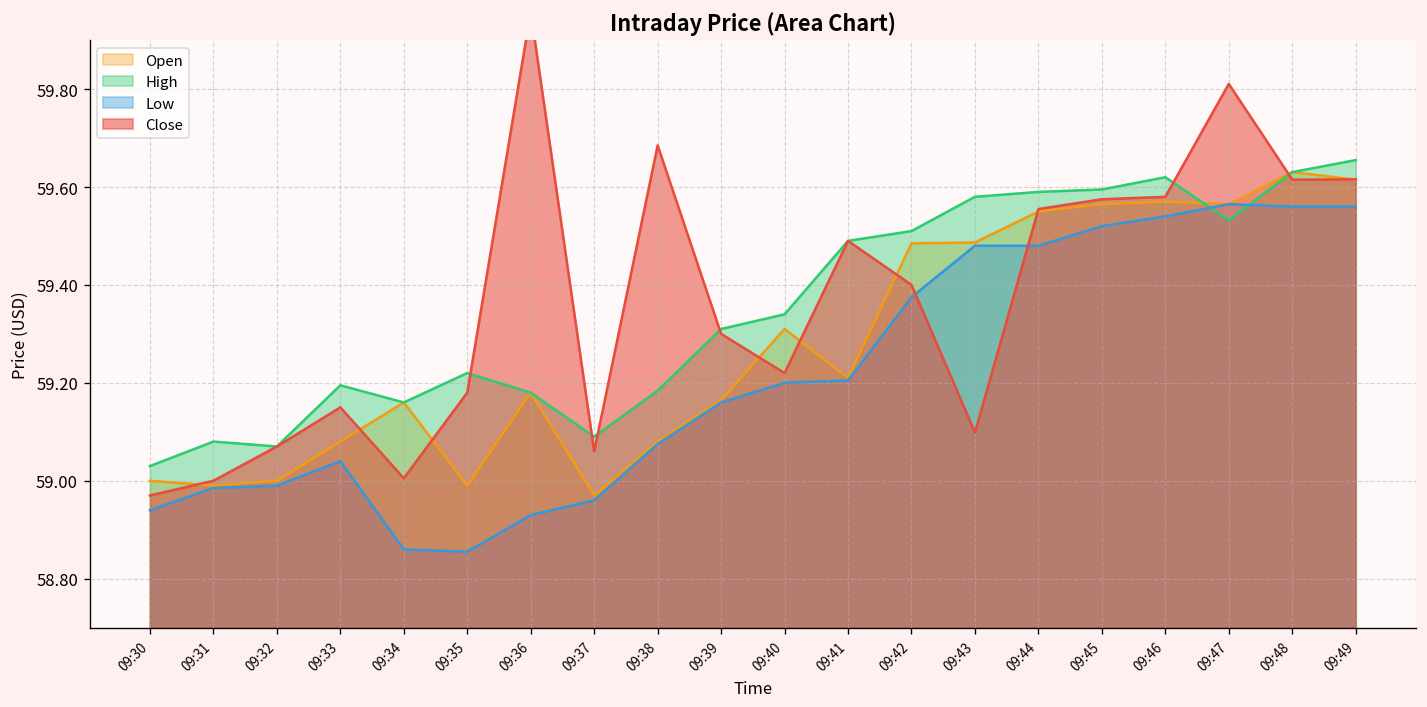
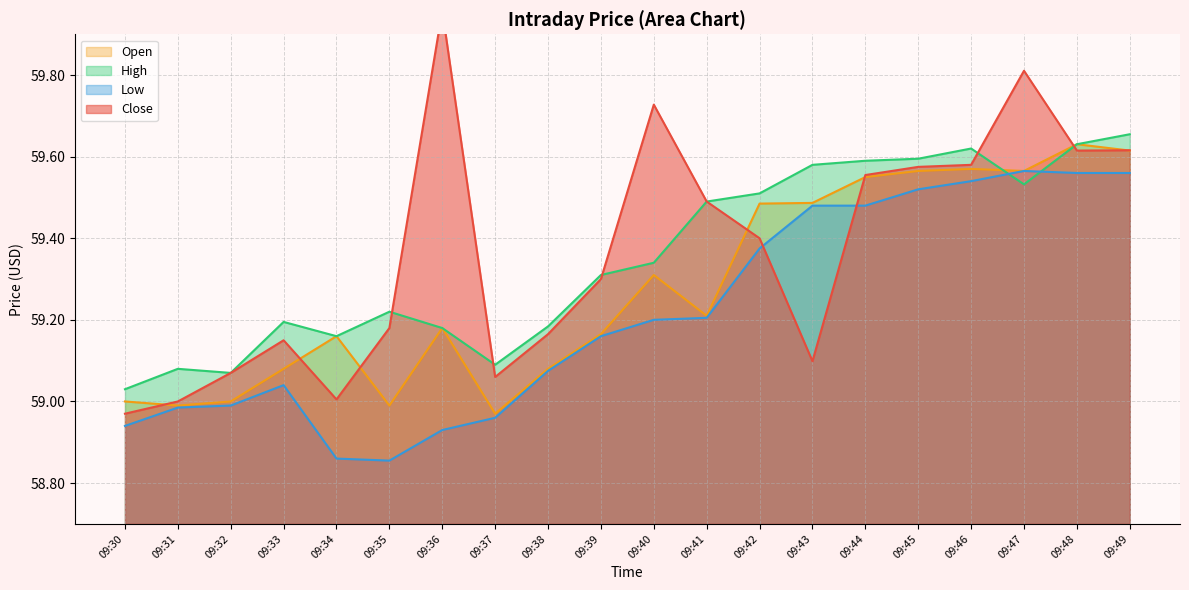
Close, 09:38: 59.69 -> 59.17
Close, 09:40: 59.22 -> 59.73
